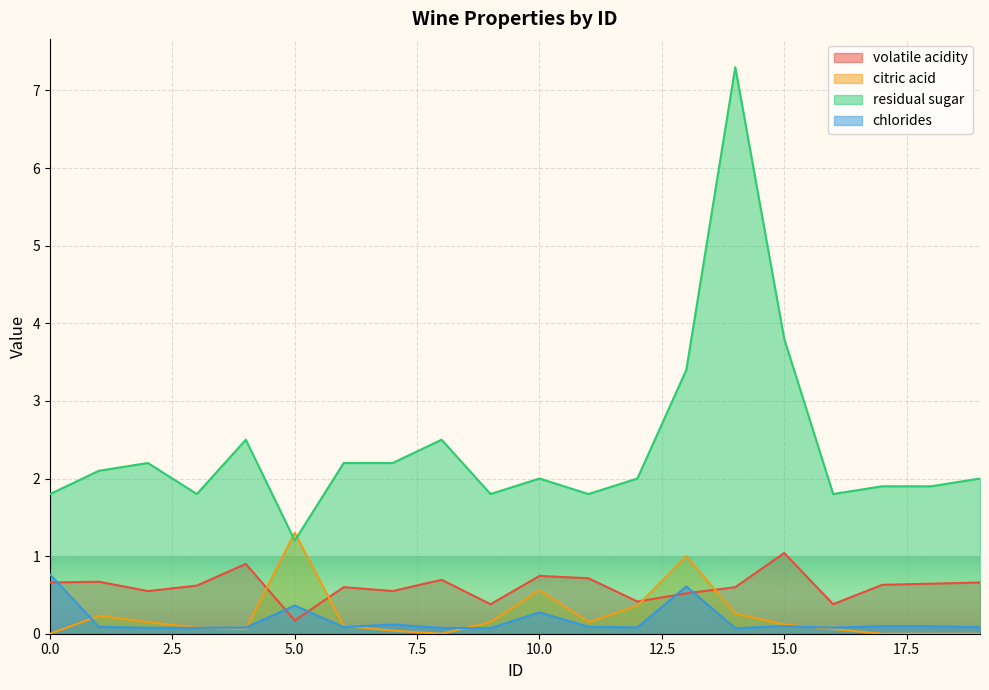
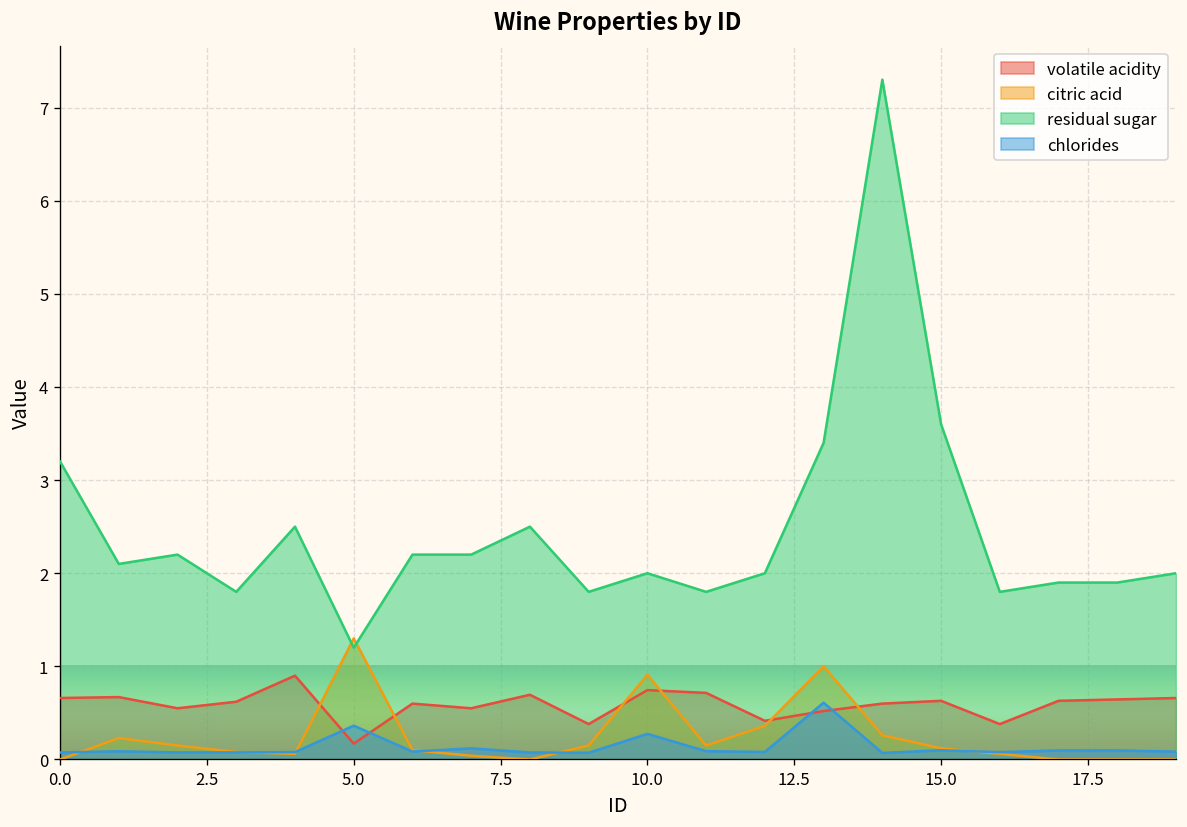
residual sugar, 0.0: 1.8 -> 3.2
chlorides, 0.0: 0.8 -> 0.1
citric acid, 10.0: 0.6 -> 0.9
volatile acidity, 15.0: 1.0 -> 0.6
residual sugar, 15.0: 3.8 -> 3.6
